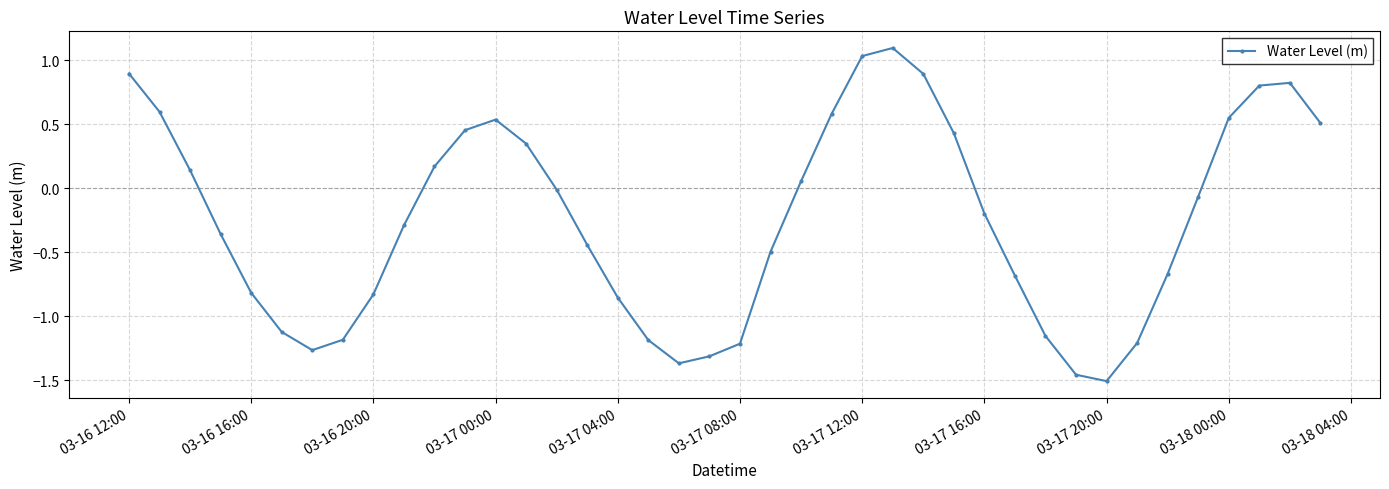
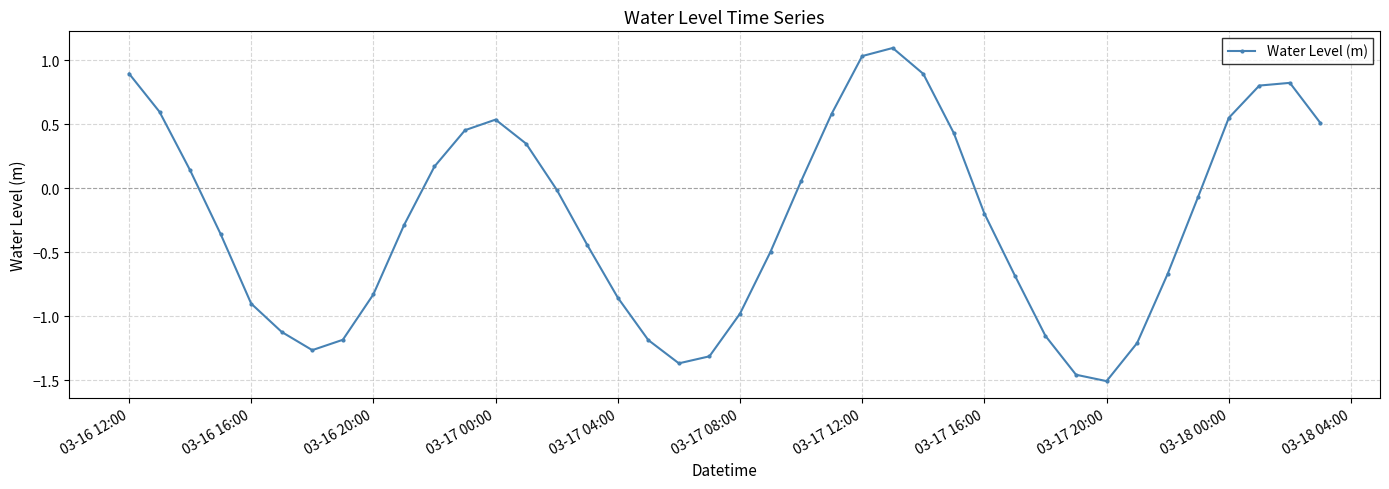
03-16 16:00: -0.82 -> -0.90
03-17 08:00: -1.21 -> -0.98
